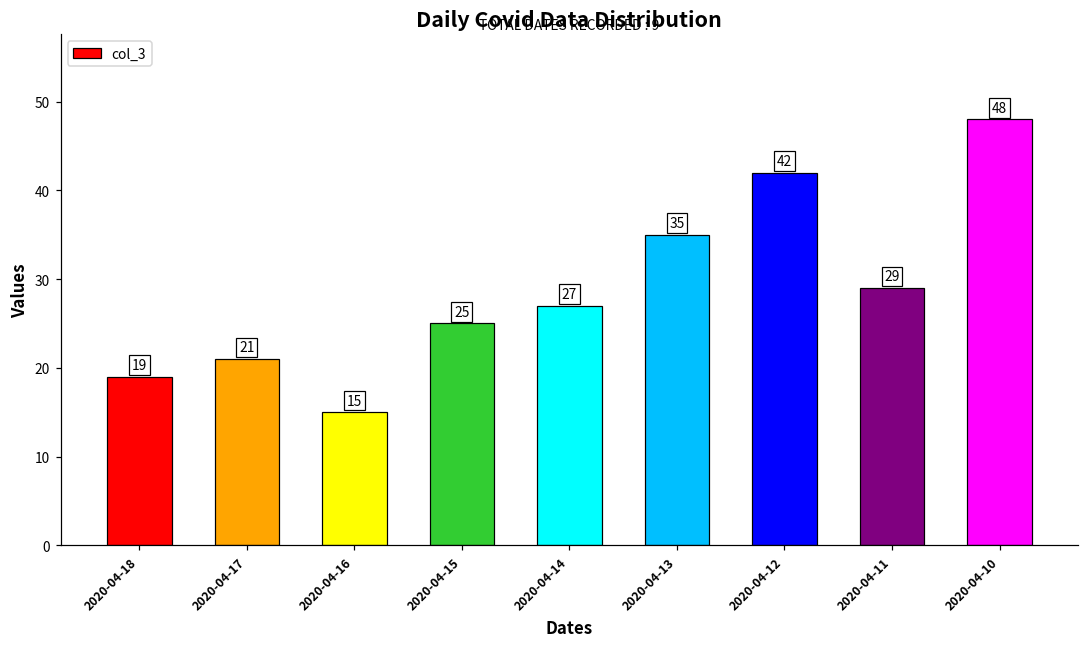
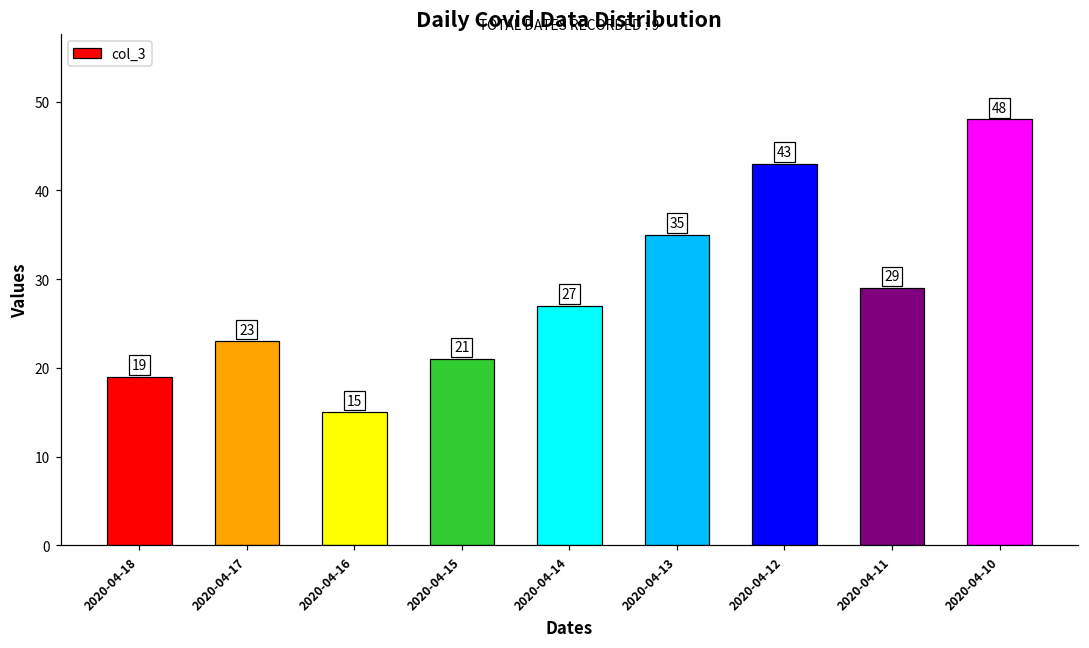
2020-04-17: 21 -> 23
2020-04-15: 25 -> 21
2020-04-12: 42 -> 43
